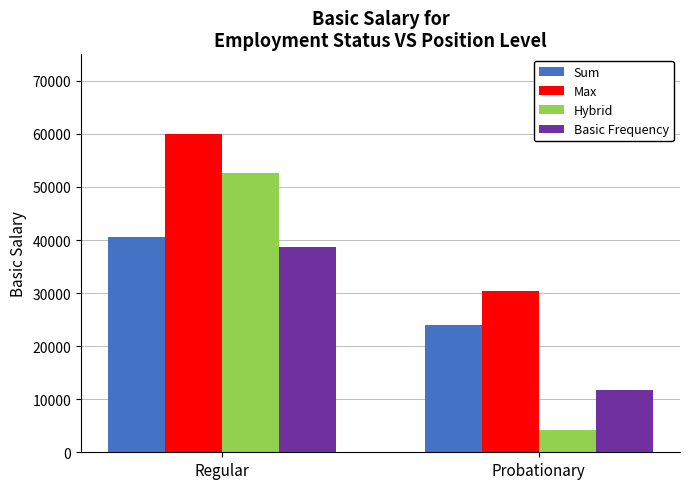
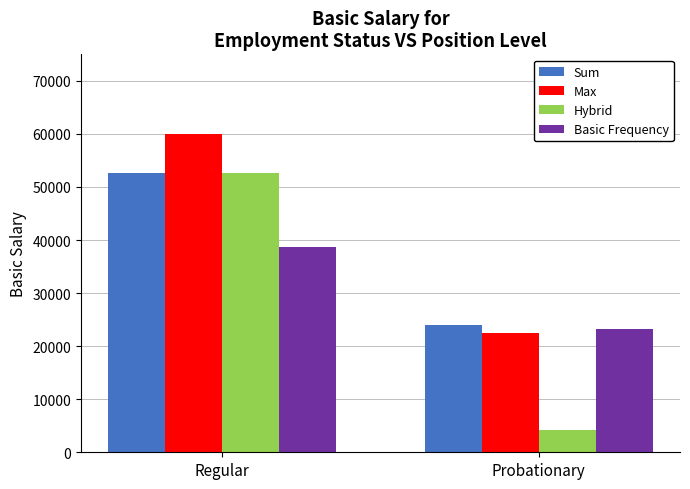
Sum, Regular: 41000 -> 53000
Max, Probationary: 30000 -> 23000
Basic Frequency, Probationary: 12000 -> 23000
